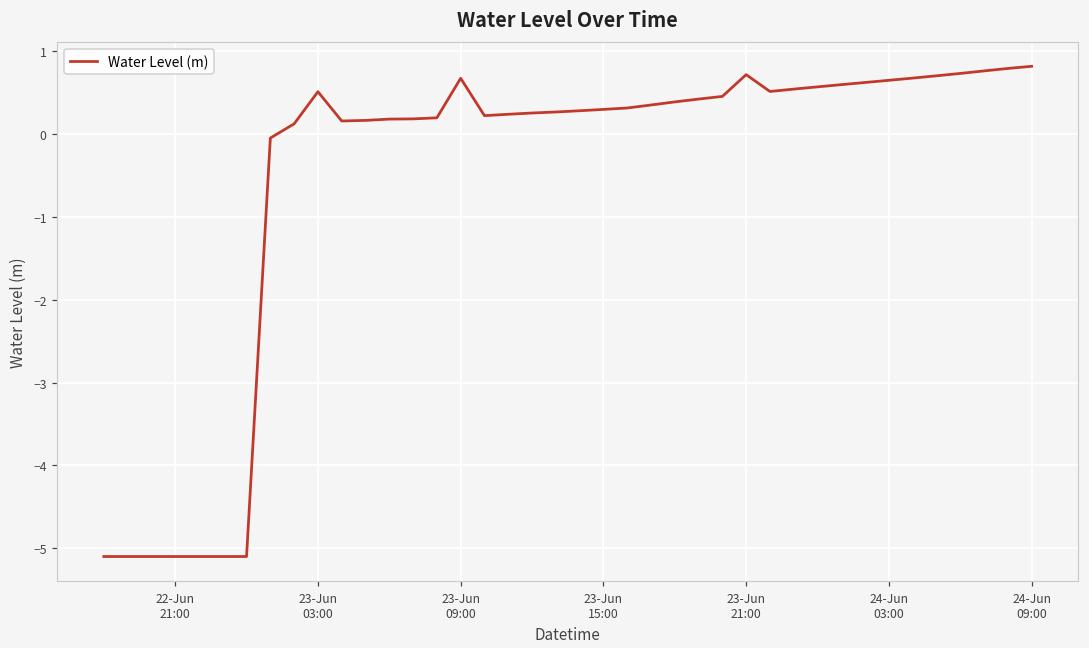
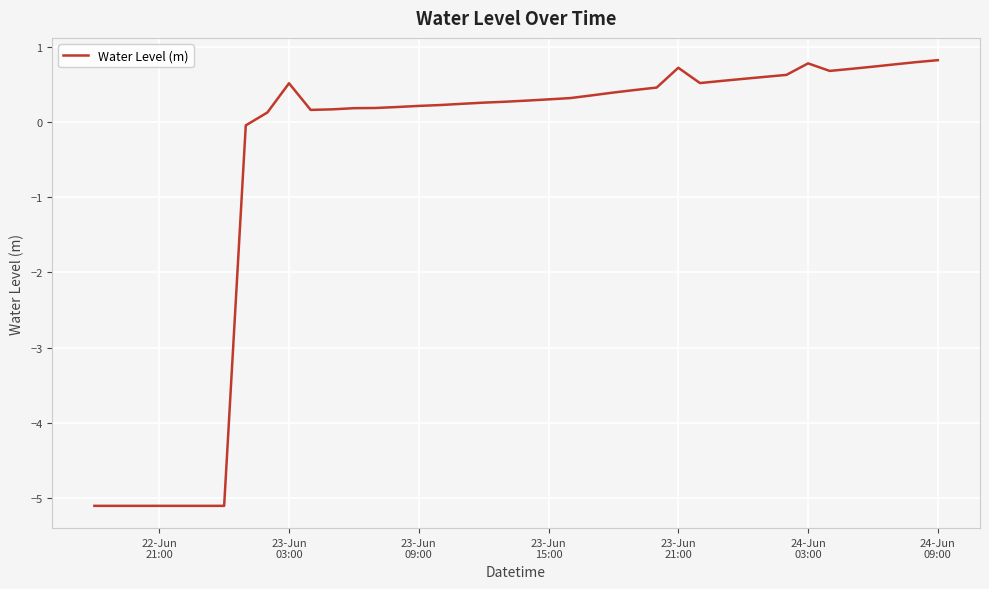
23-Jun 09:00: 0.7 -> 0.2
24-Jun 03:00: 0.7 -> 0.8
